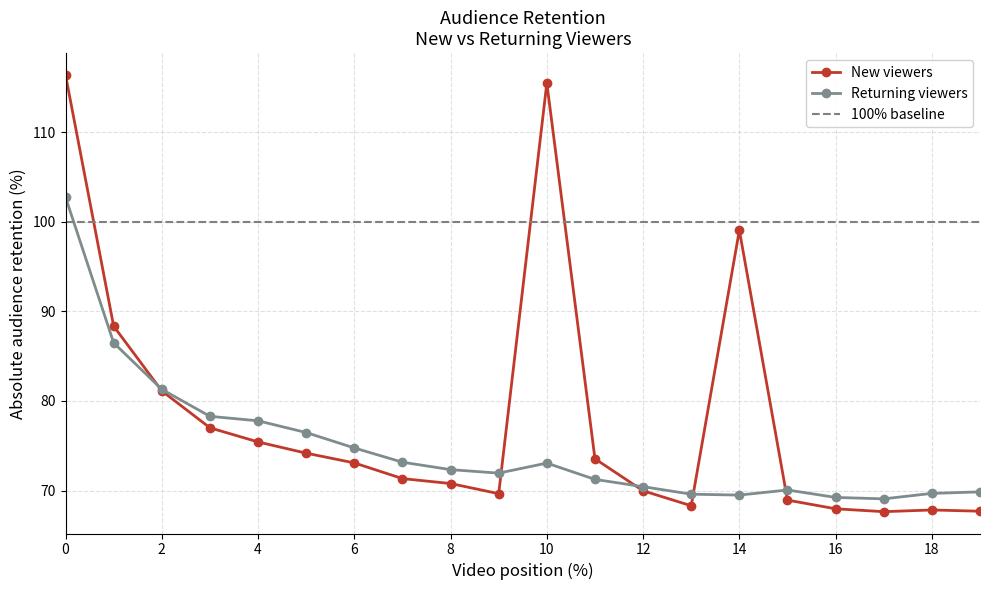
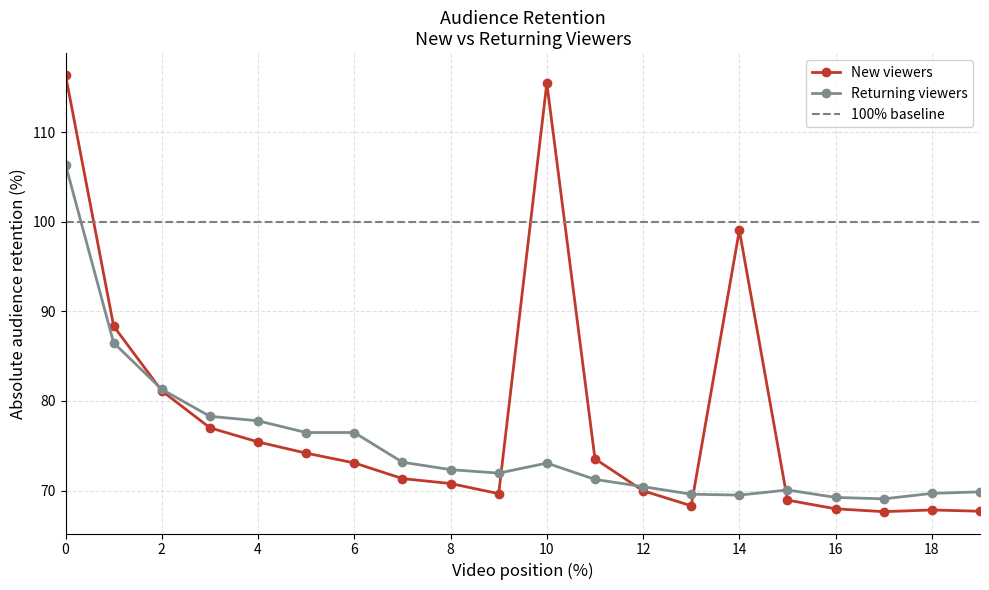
Returning viewers, 0: 103 -> 106
Returning viewers, 6: 75 -> 76
